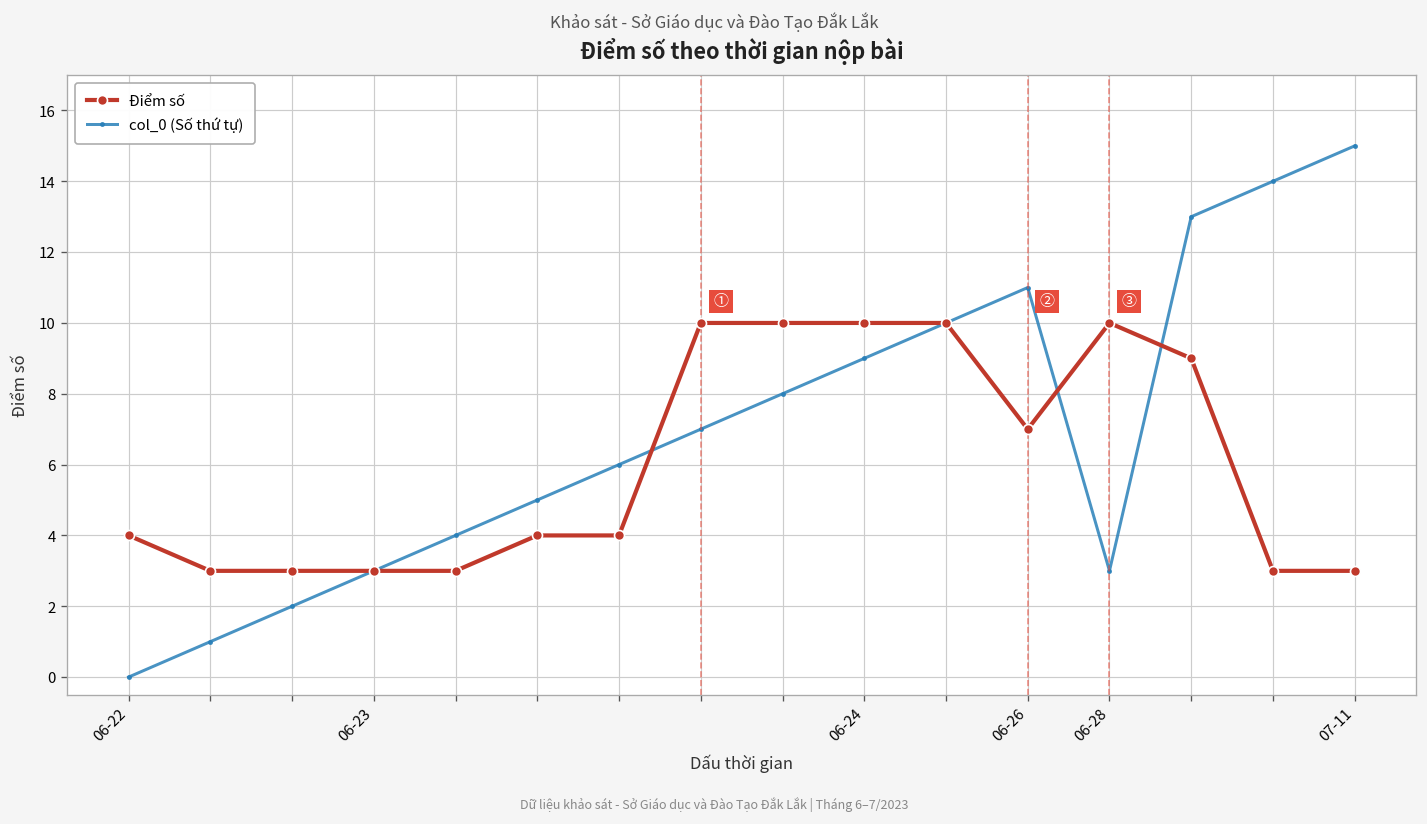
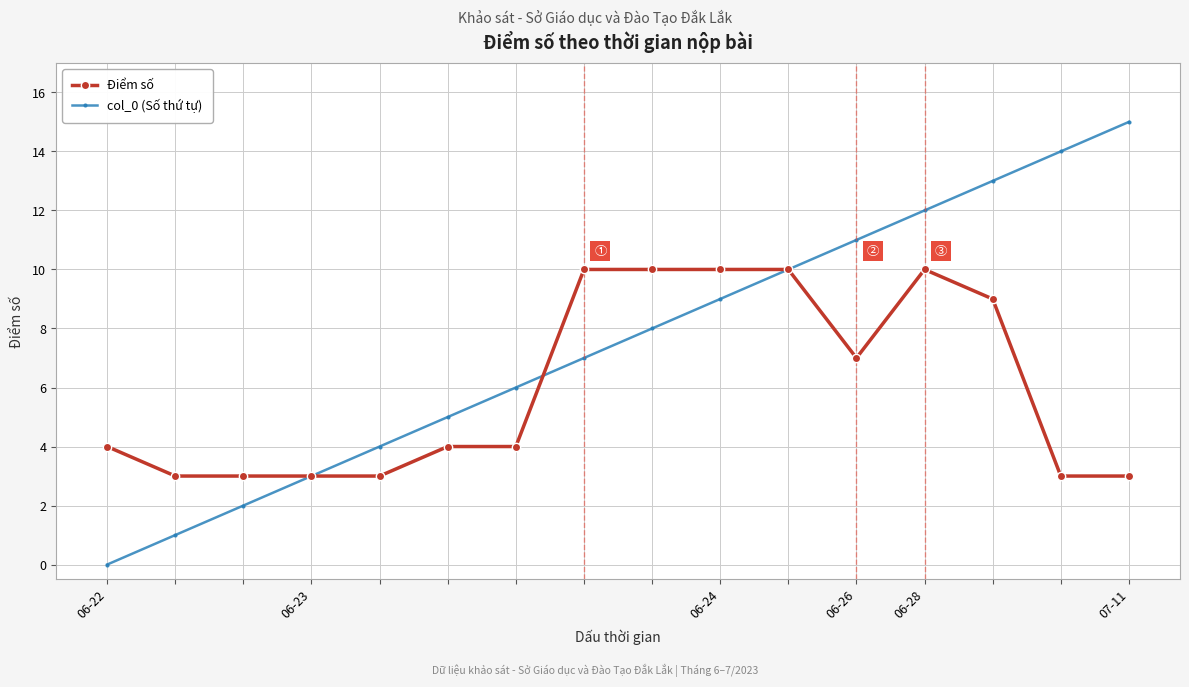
col_0 (Số thứ tự), 06-28: 3 -> 12
